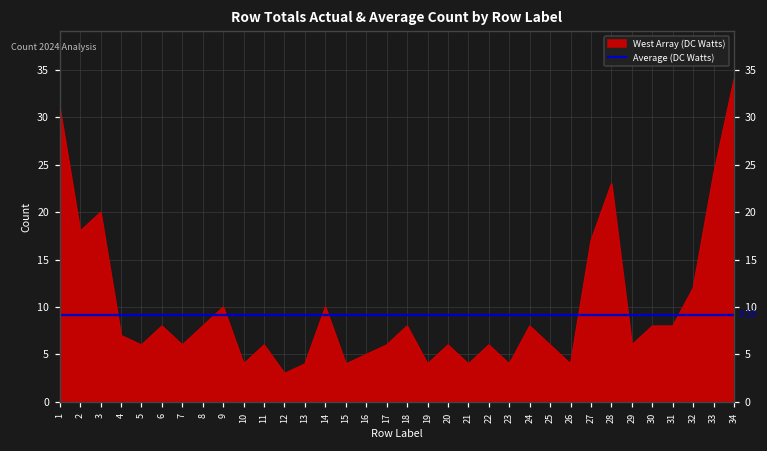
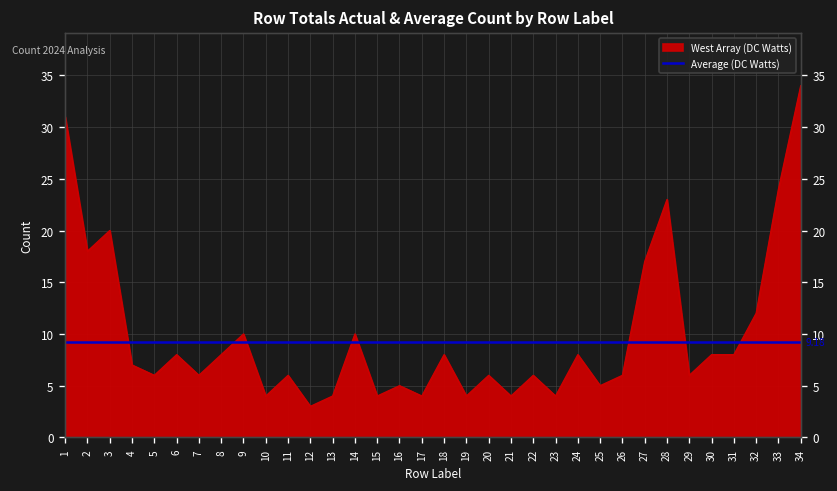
West Array (DC Watts), 17: 6 -> 4
West Array (DC Watts), 25: 6 -> 5
West Array (DC Watts), 26: 4 -> 6
